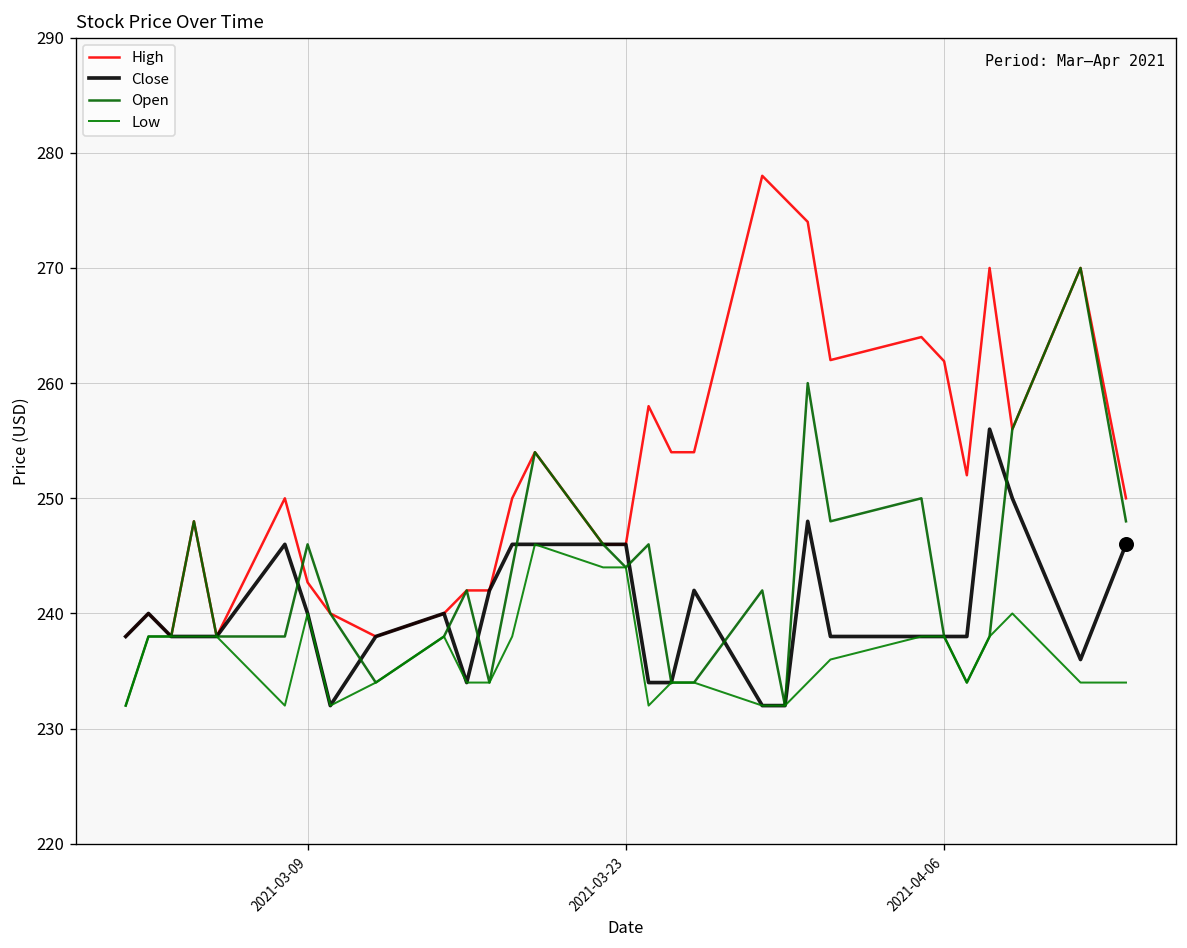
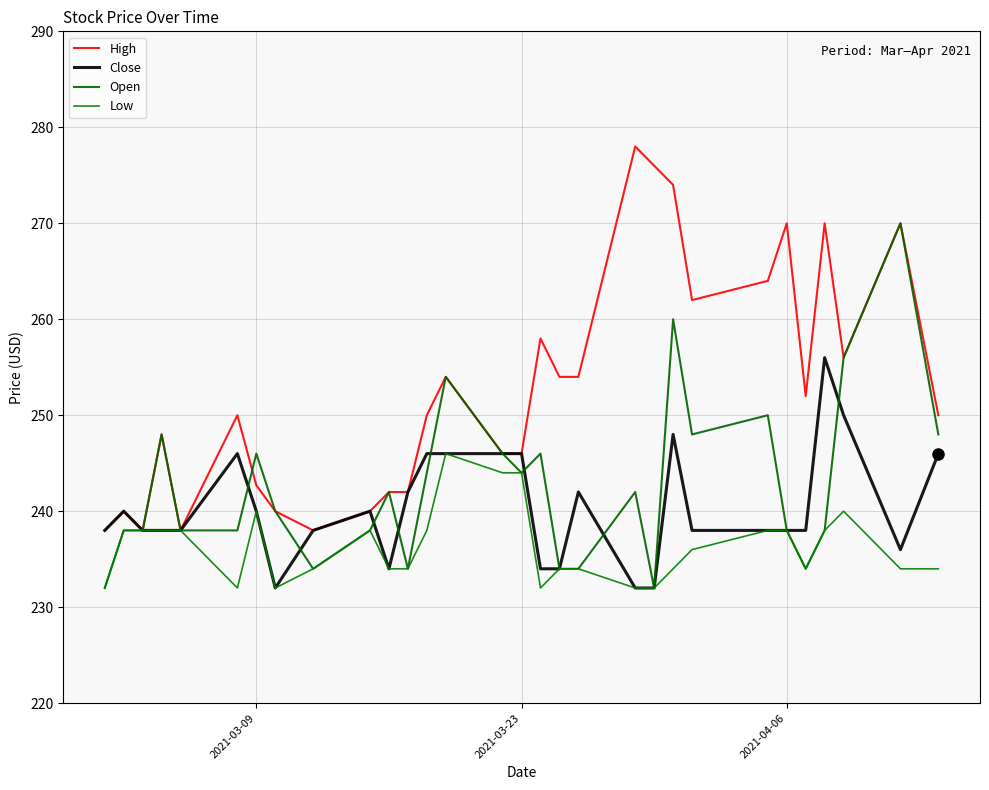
High, 2021-04-06: 262 -> 270
